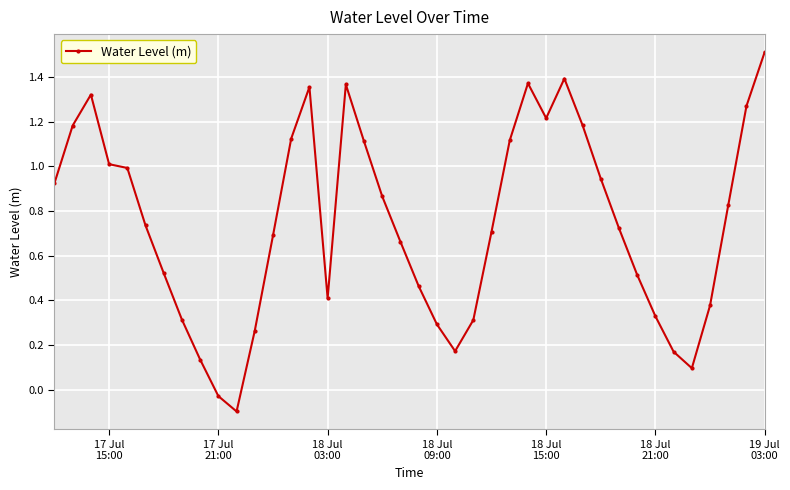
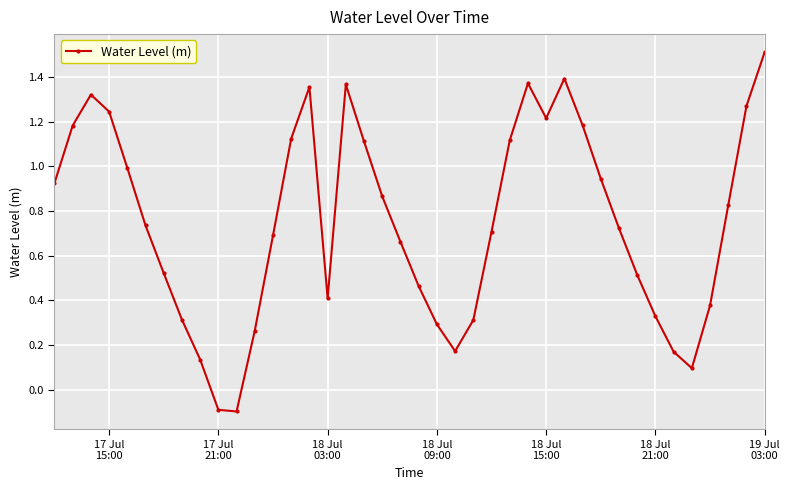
17 Jul 15:00: 1.01 -> 1.24
17 Jul 21:00: -0.03 -> -0.09
